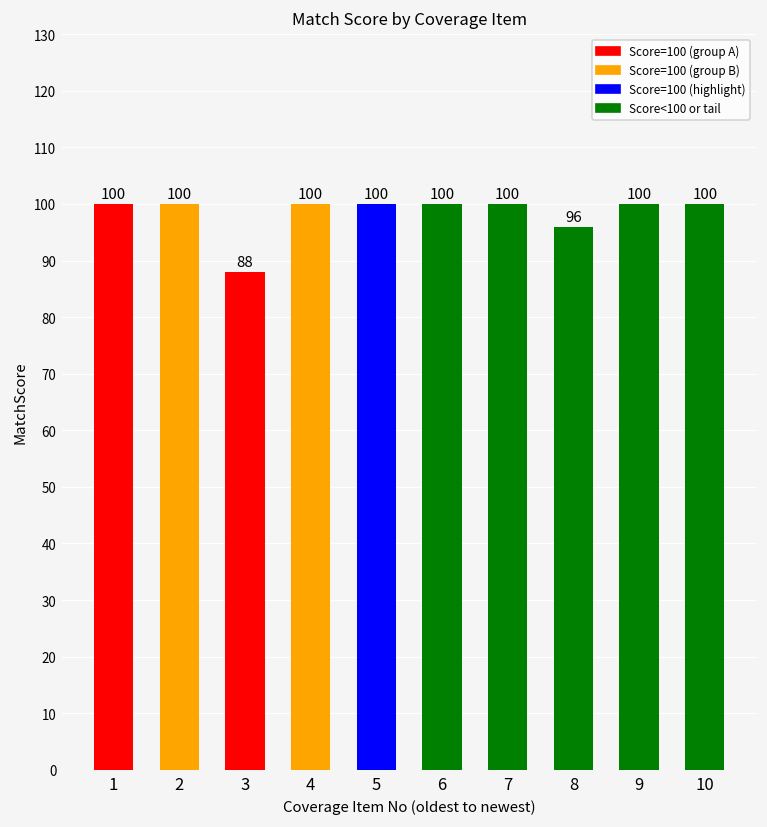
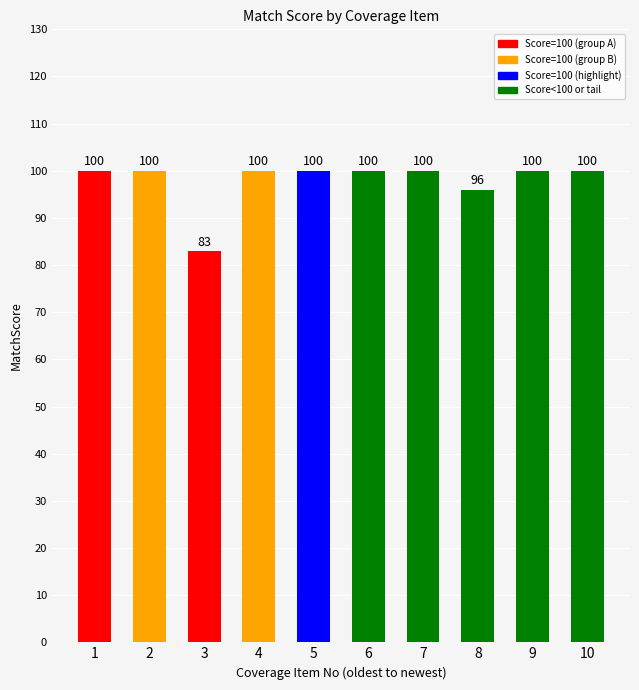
3: 88 -> 83
